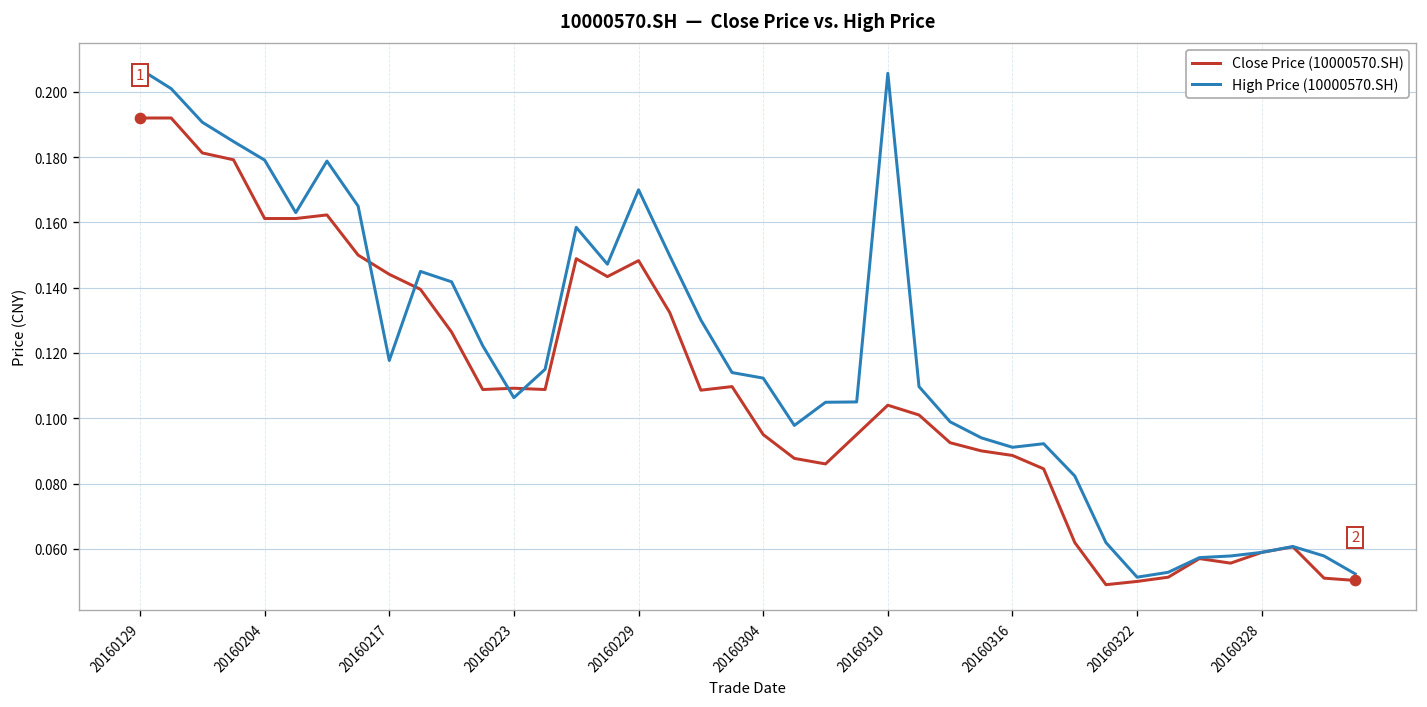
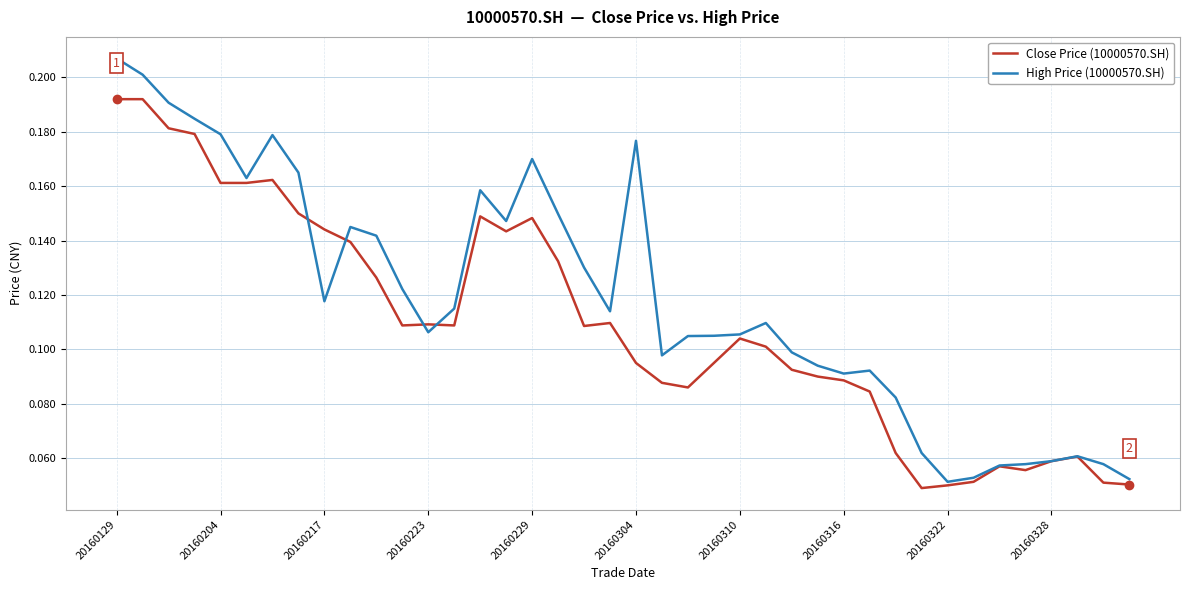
High Price (10000570.SH), 20160304: 0.112 -> 0.177
High Price (10000570.SH), 20160310: 0.206 -> 0.106
